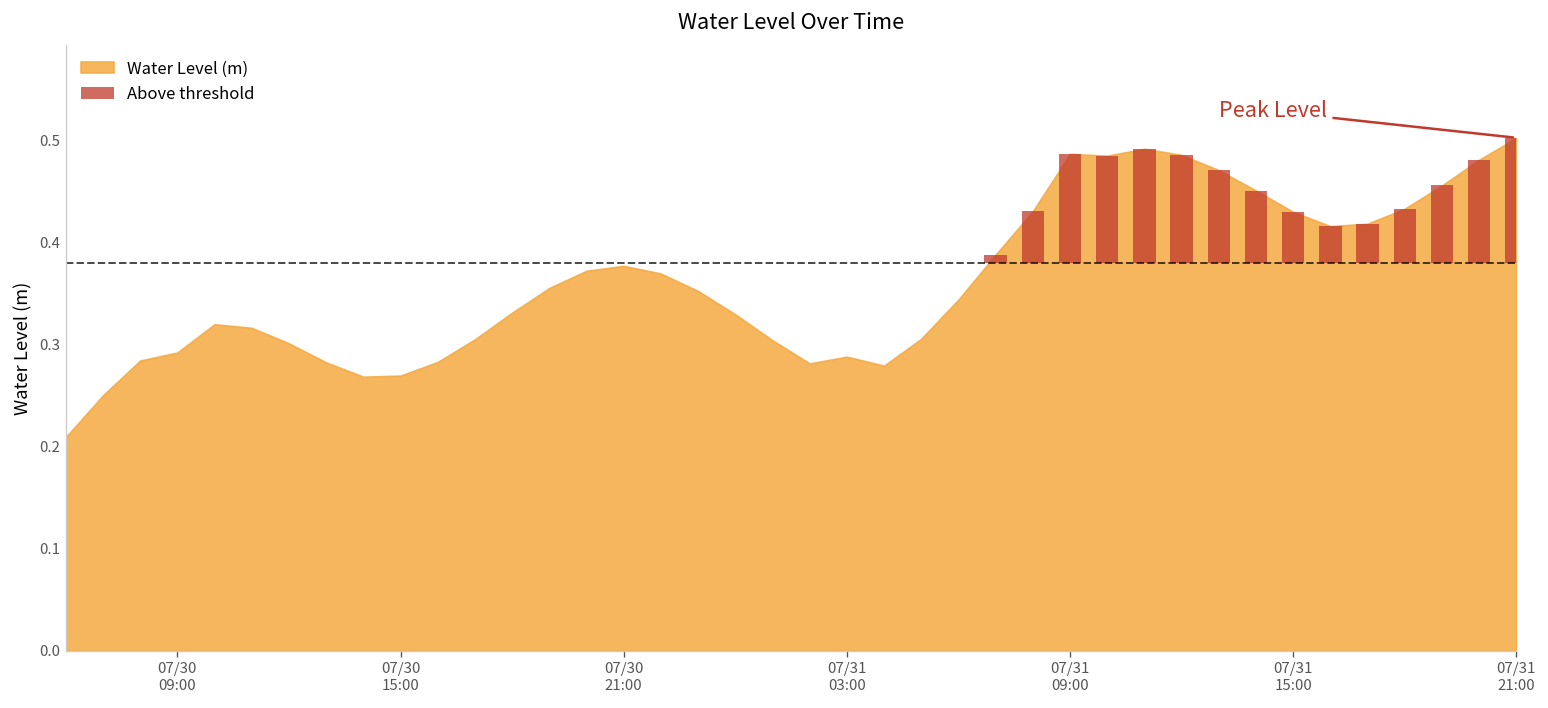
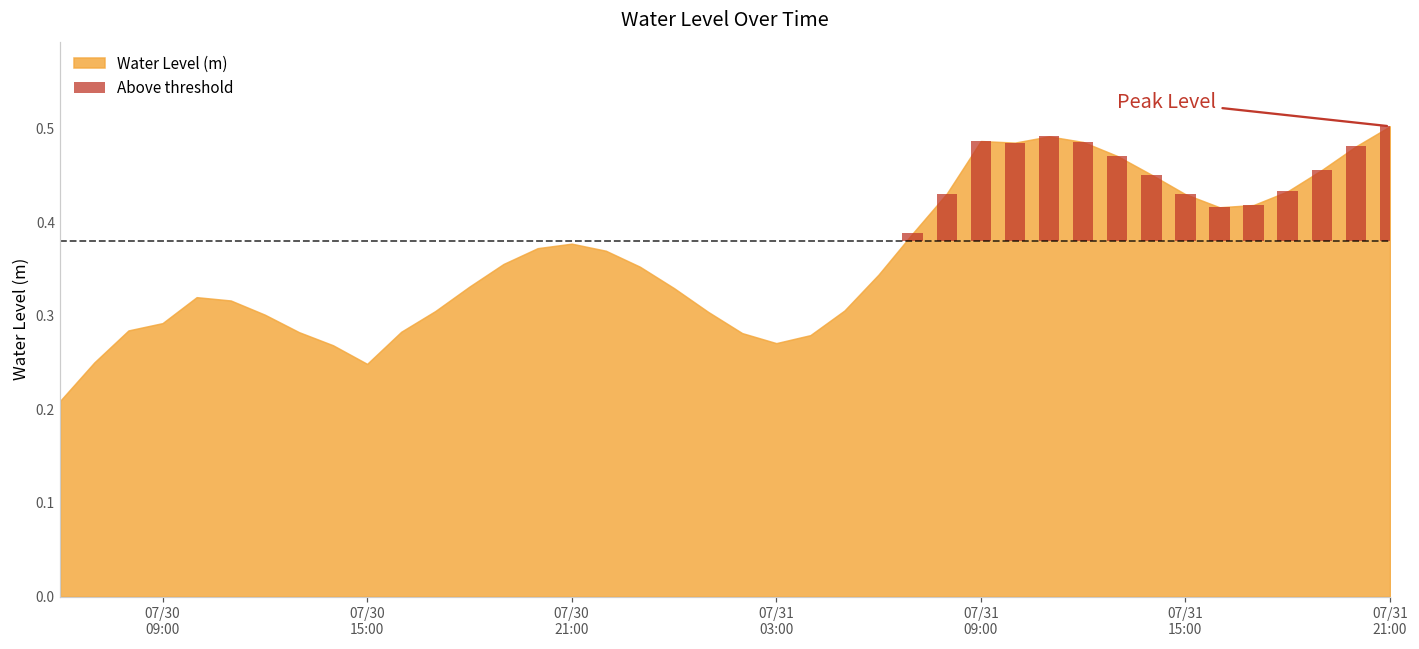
Water Level (m), 07/30 15:00: 0.27 -> 0.25
Water Level (m), 07/31 03:00: 0.29 -> 0.27
